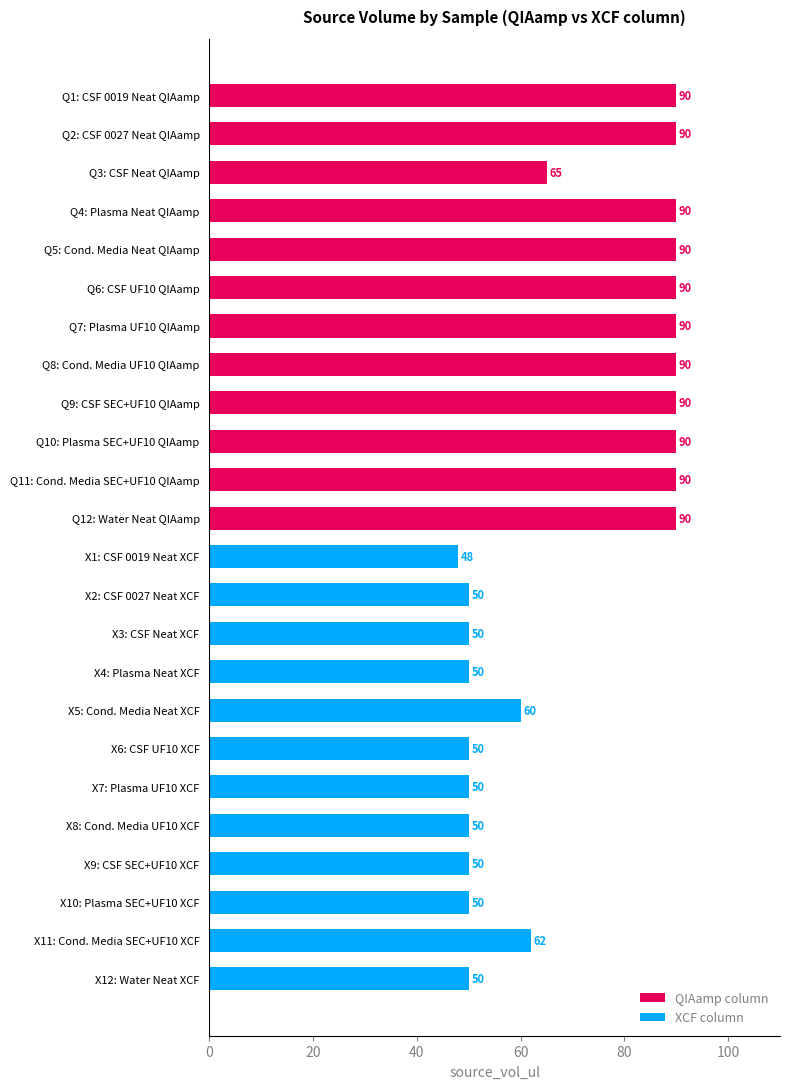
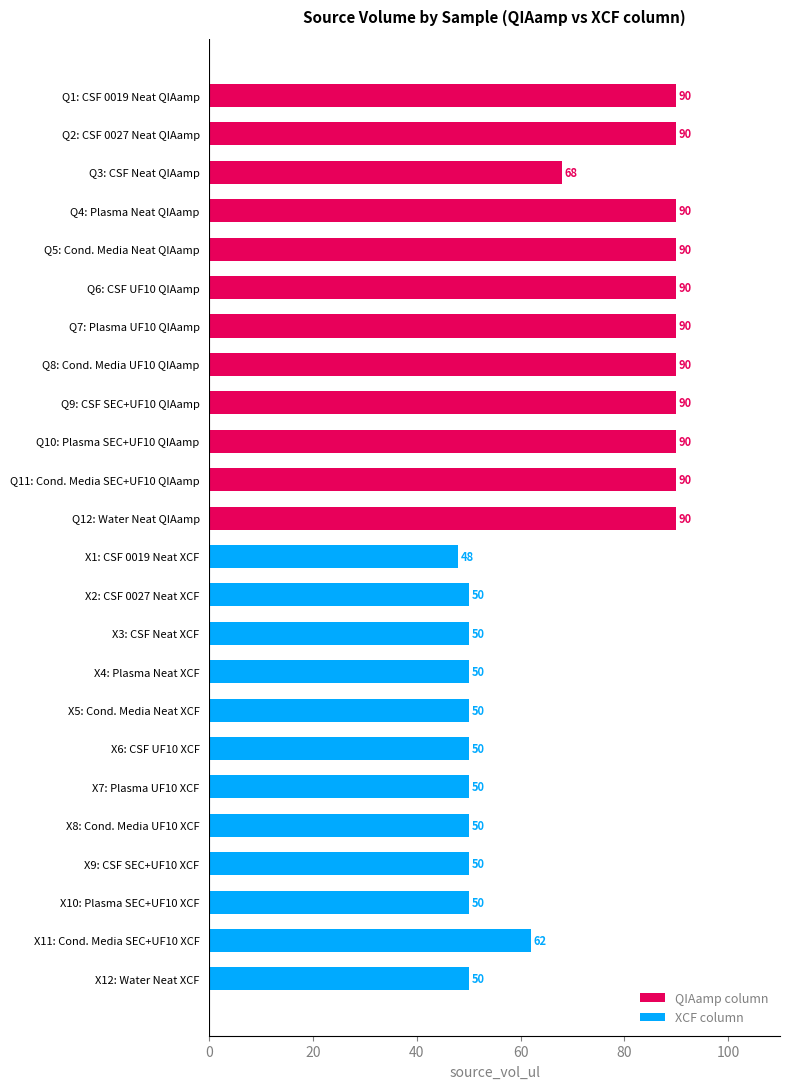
QIAamp column, Q3: CSF Neat QIAamp: 65 -> 68
XCF column, X5: Cond. Media Neat XCF: 60 -> 50
